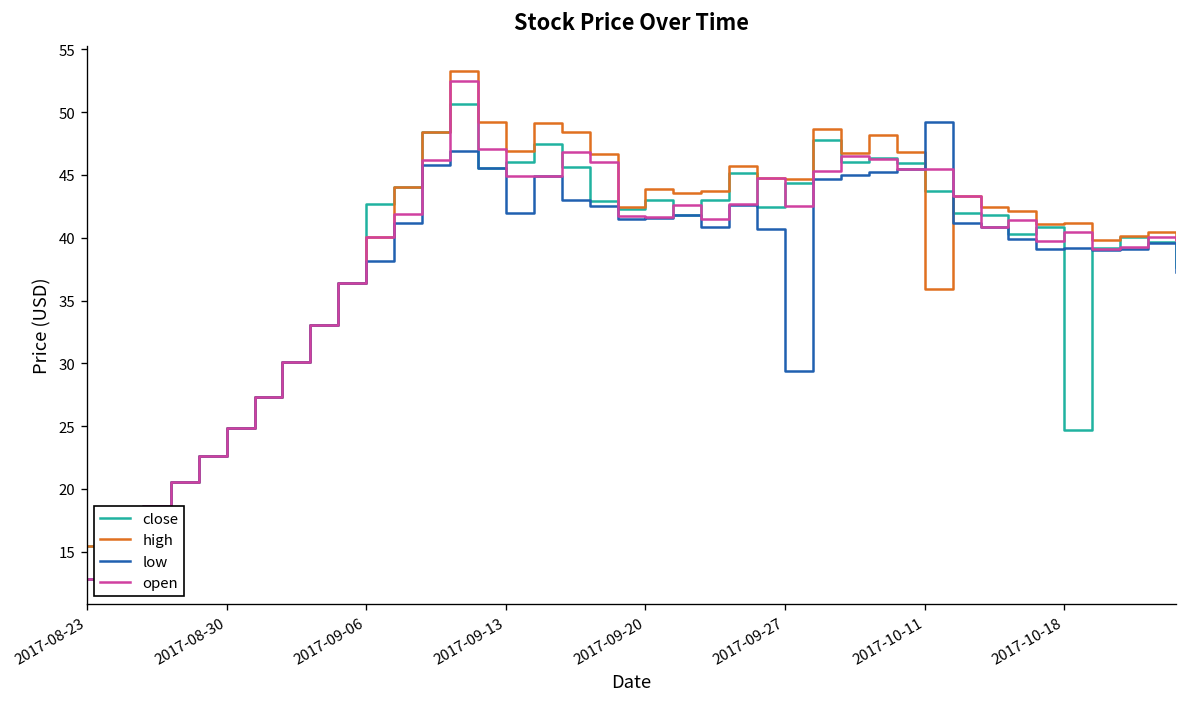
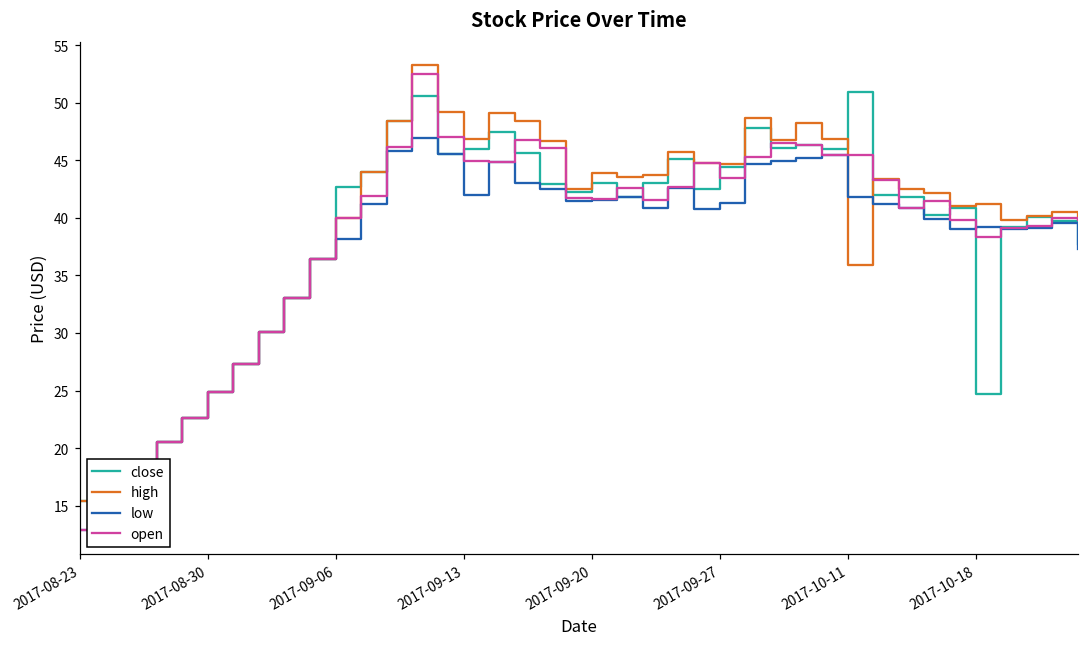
low, 2017-09-27: 29.4 -> 41.3
open, 2017-09-27: 42.5 -> 43.4
close, 2017-10-11: 43.7 -> 50.9
low, 2017-10-11: 49.2 -> 41.8
open, 2017-10-18: 40.5 -> 38.4
